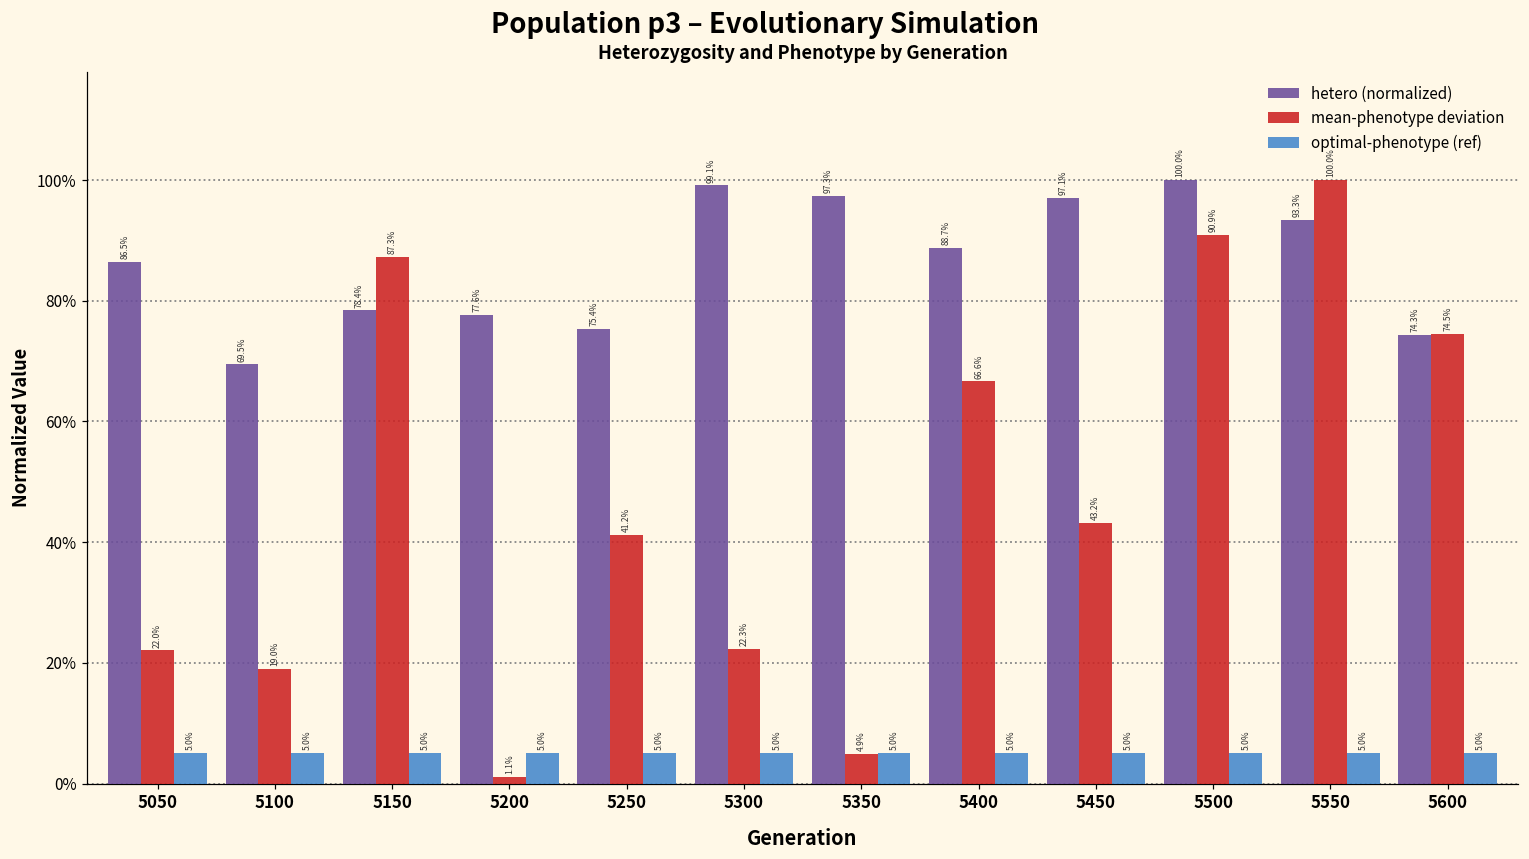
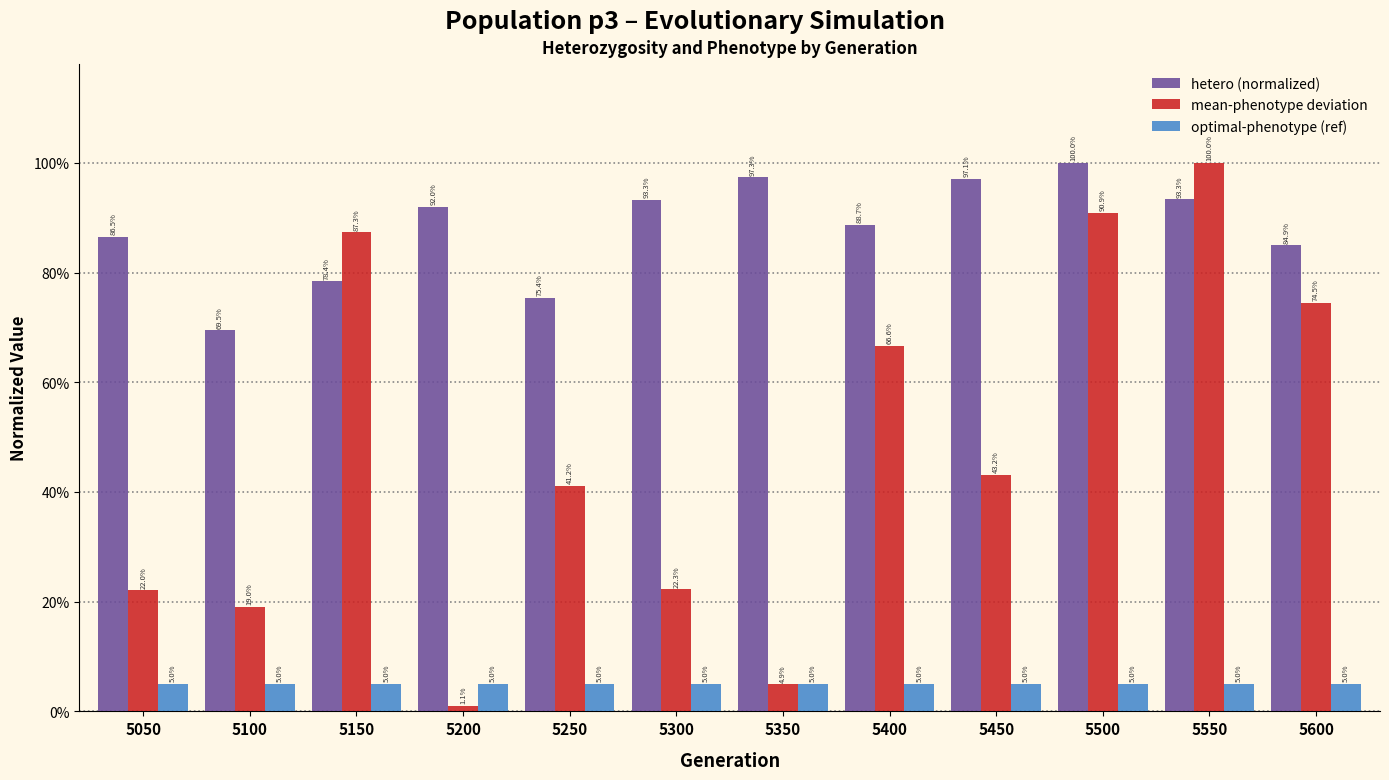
hetero (normalized), 5200: 77.6% -> 92.0%
hetero (normalized), 5300: 99.1% -> 93.3%
hetero (normalized), 5600: 74.3% -> 84.9%
